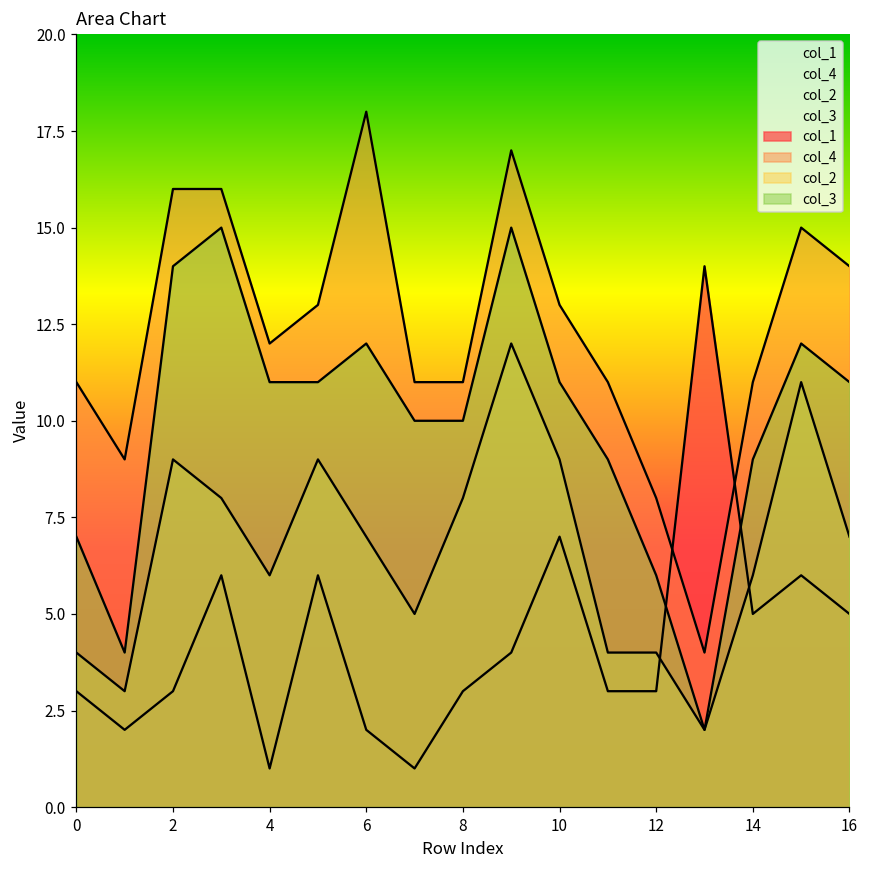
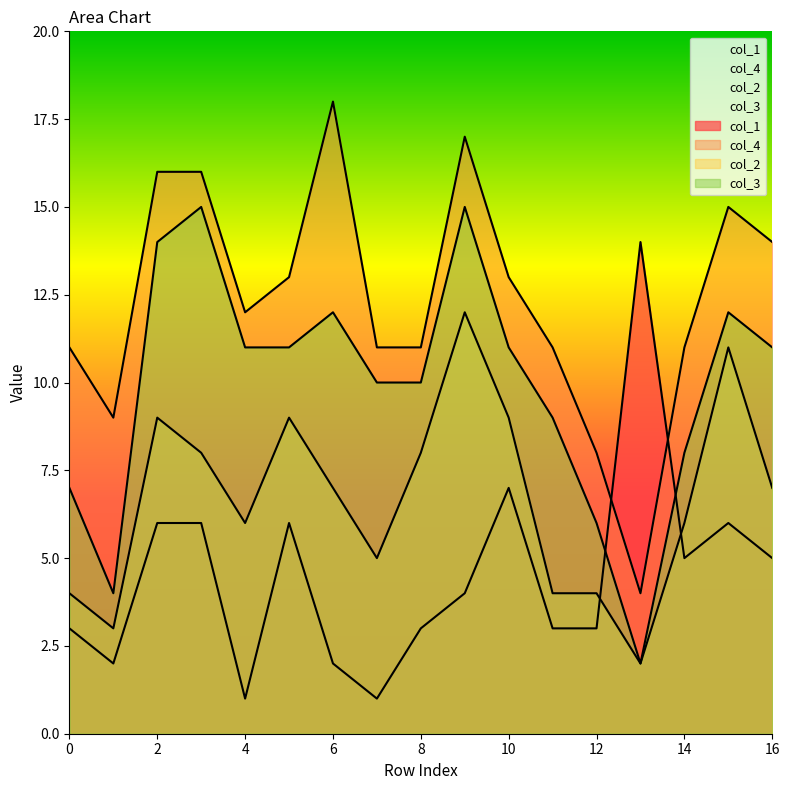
col_1, 2: 3 -> 6
col_3, 14: 9 -> 8
